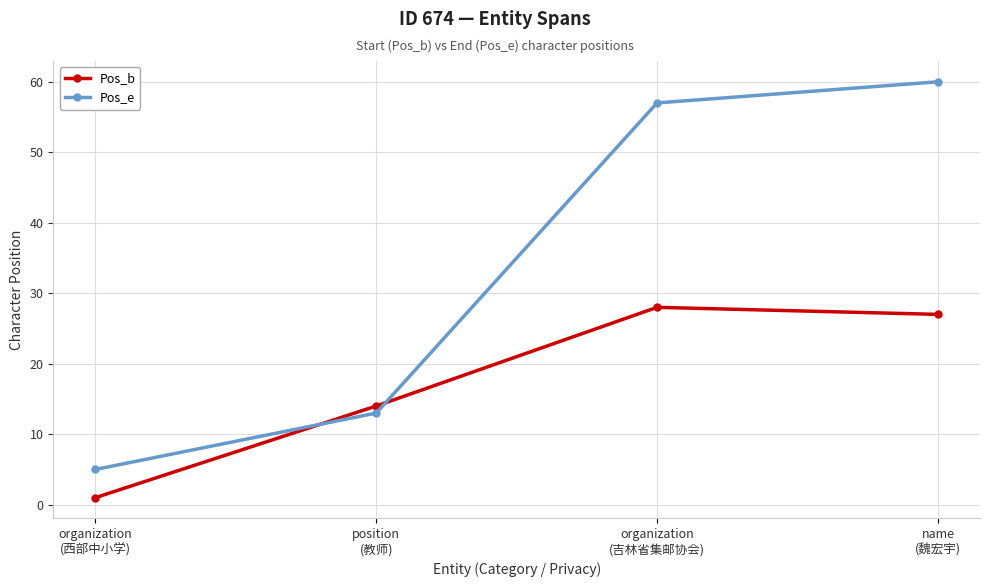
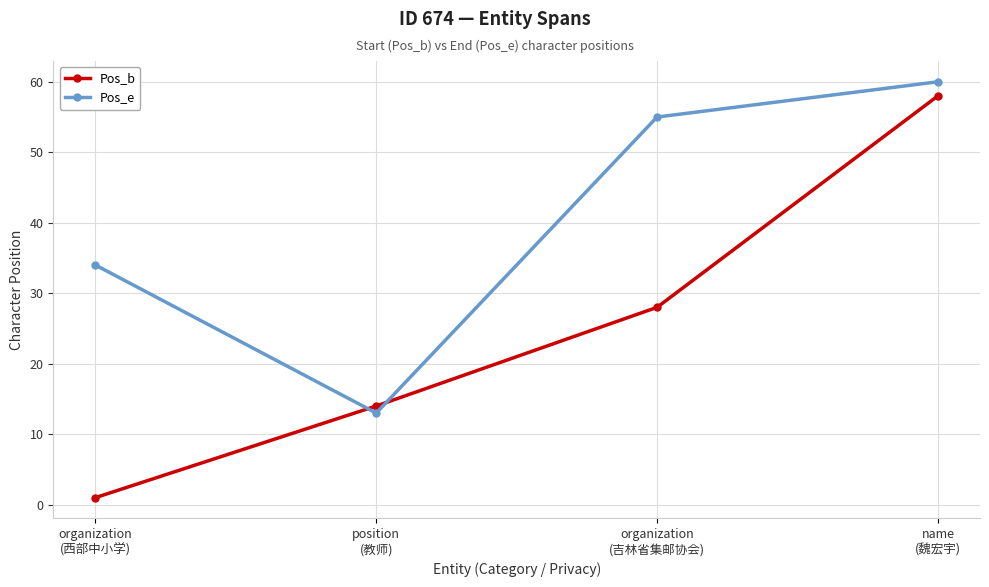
Pos_e, organization (西部中小学): 5 -> 34
Pos_e, organization (吉林省集邮协会): 57 -> 55
Pos_b, name (魏宏宇): 27 -> 58
